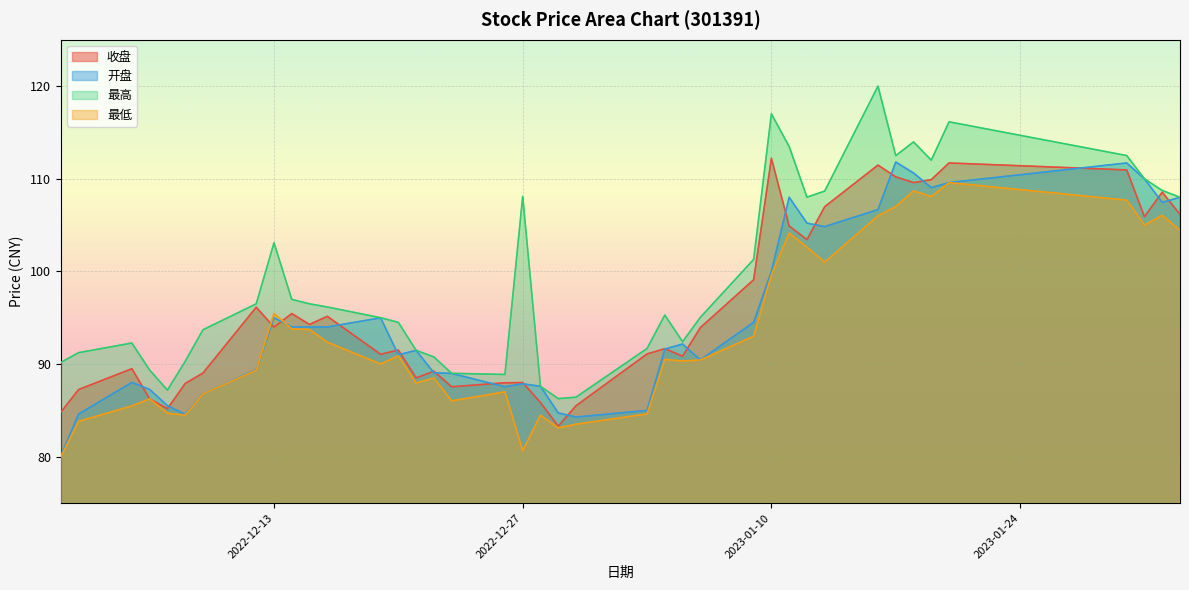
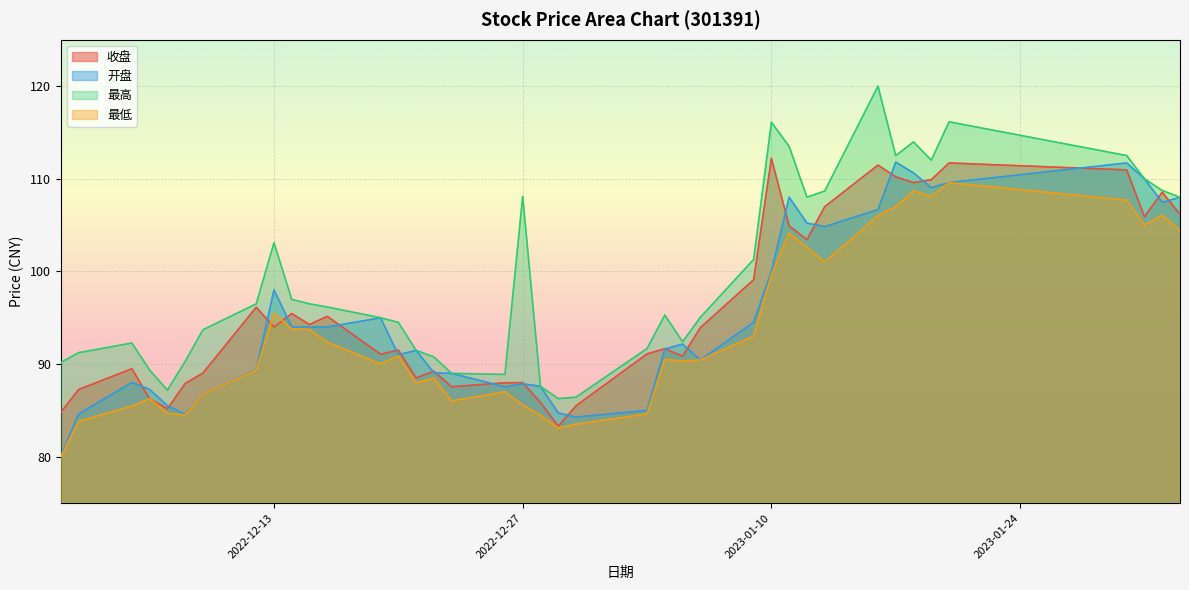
开盘, 2022-12-13: 95 -> 98
最低, 2022-12-27: 81 -> 86
最高, 2023-01-10: 117 -> 116
